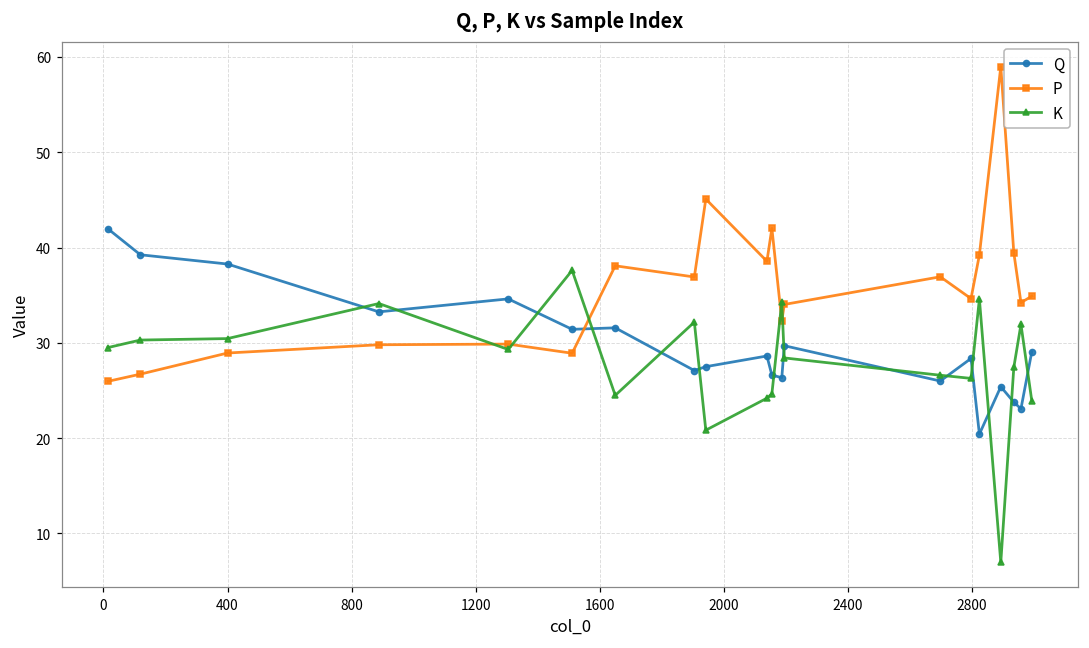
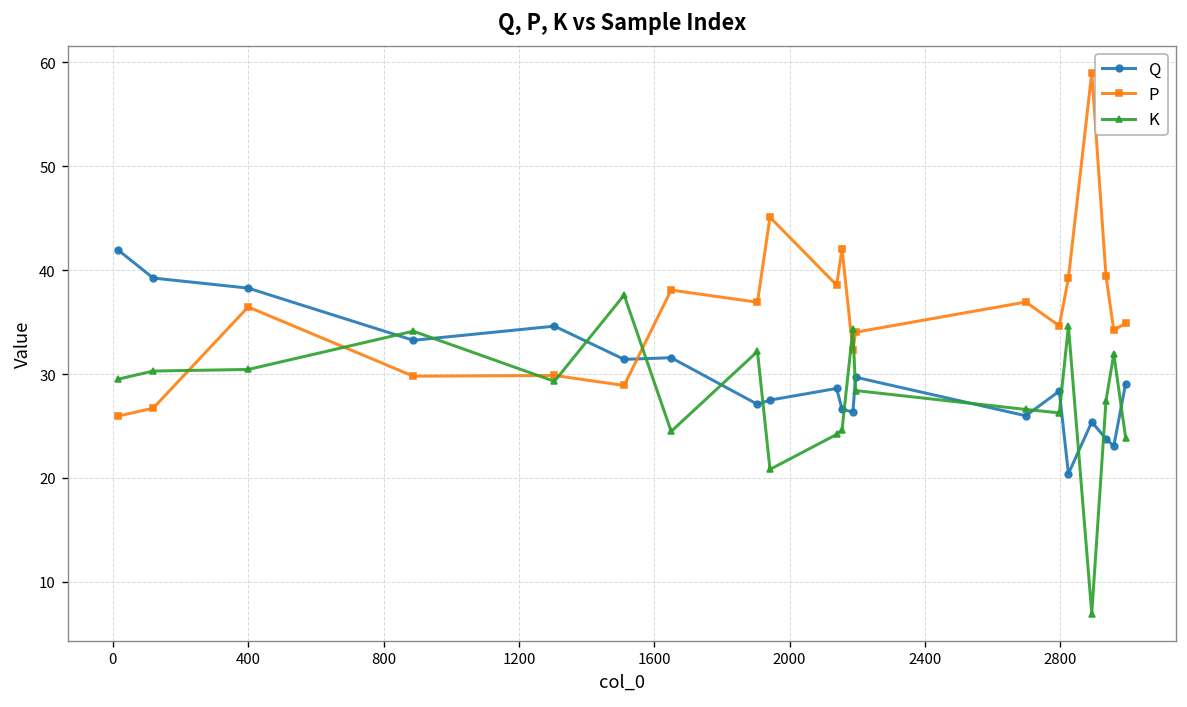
P, 400: 29 -> 36
